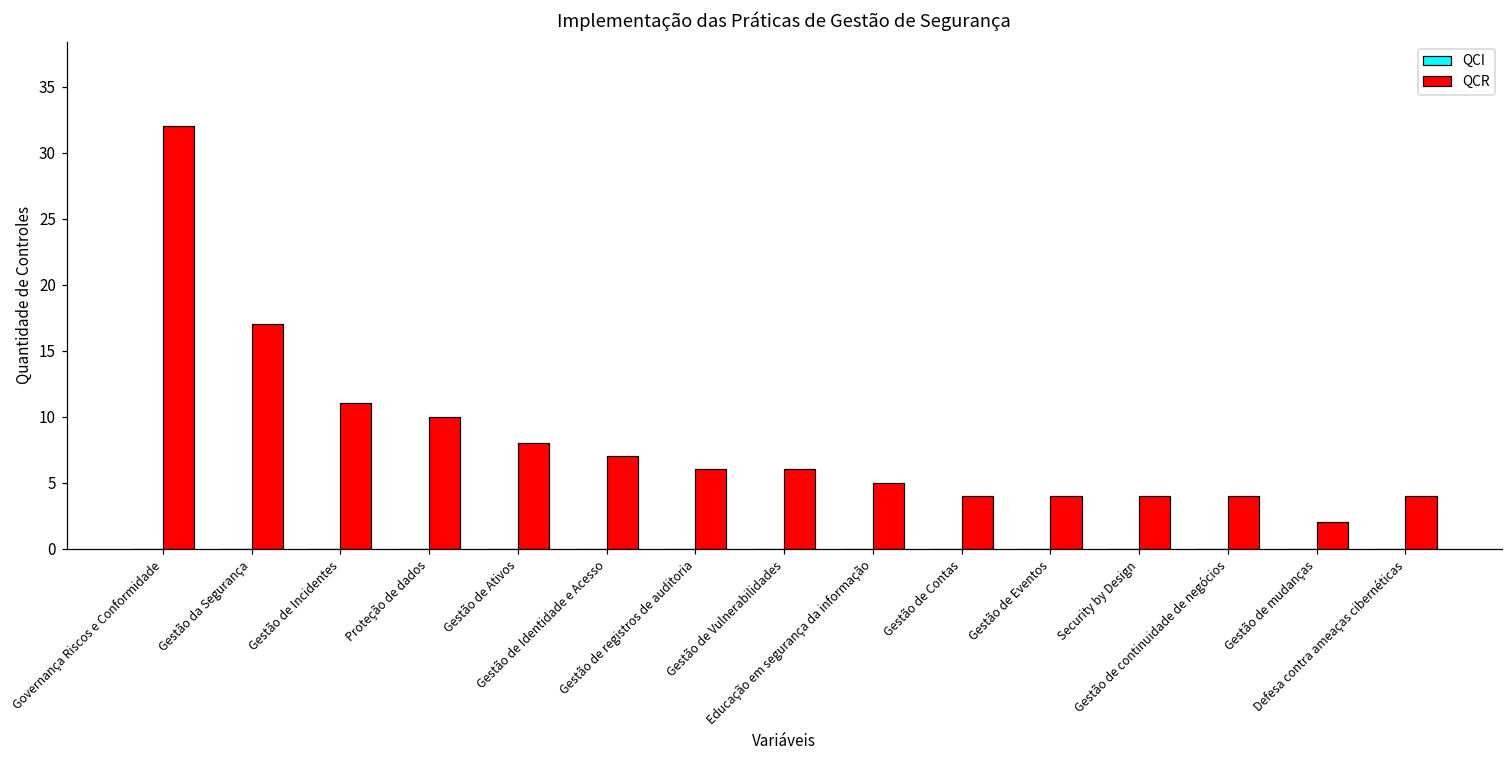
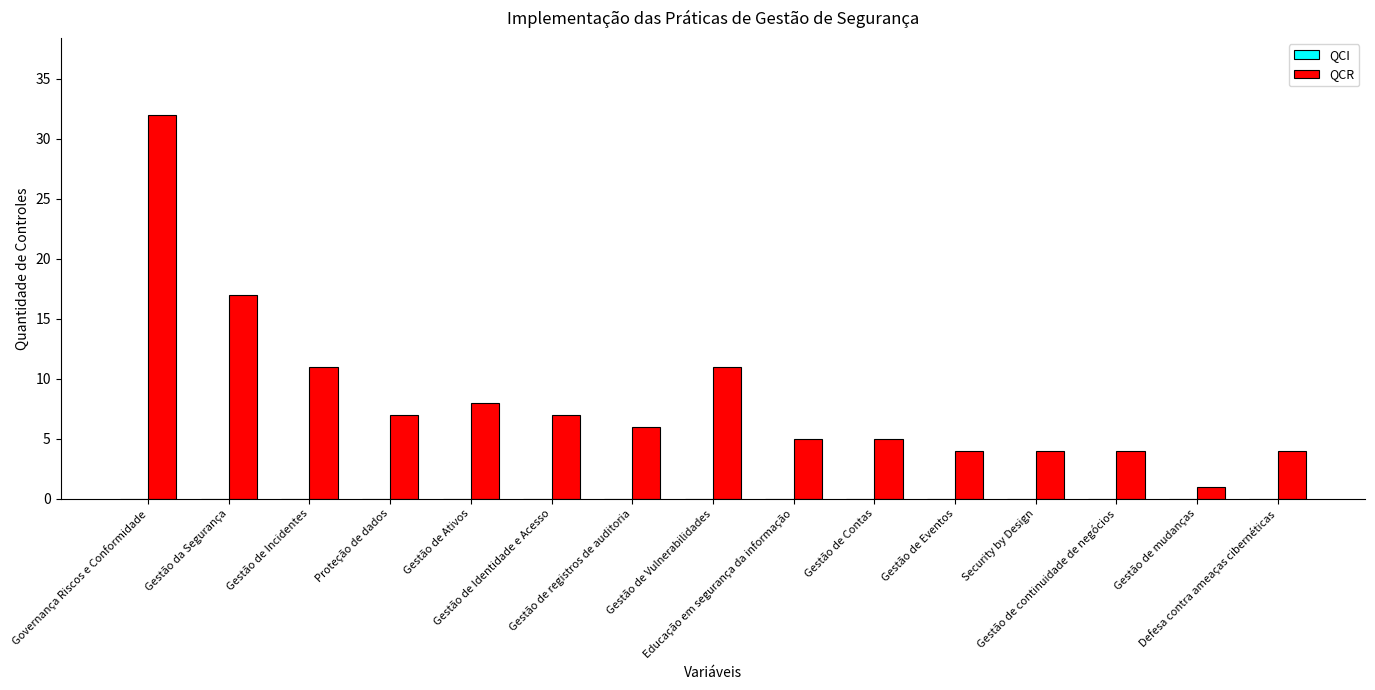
QCR, Proteção de dados: 10 -> 7
QCR, Gestão de Vulnerabilidades: 6 -> 11
QCR, Gestão de Contas: 4 -> 5
QCR, Gestão de mudanças: 2 -> 1
